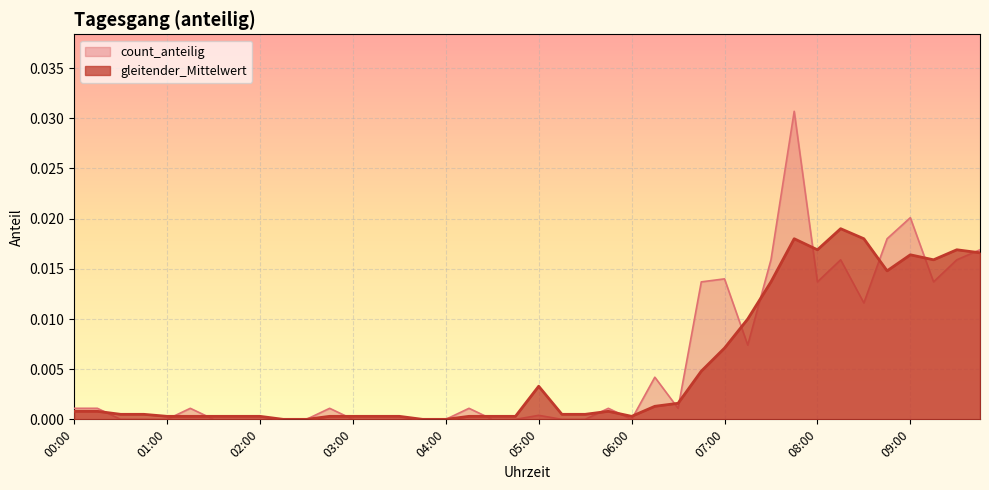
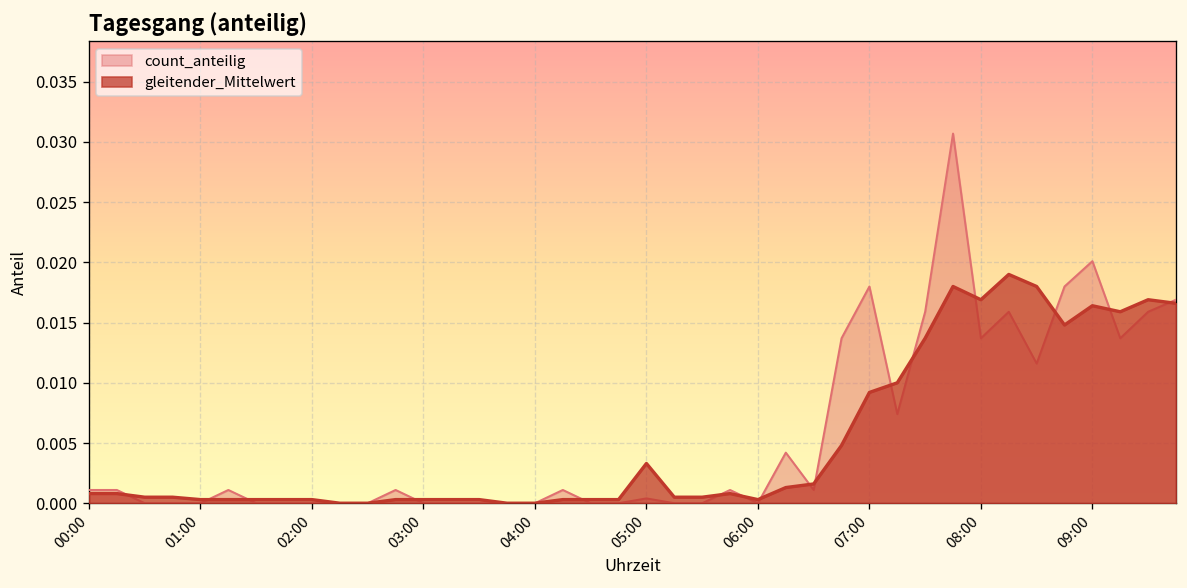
count_anteilig, 07:00: 0.014 -> 0.018
gleitender_Mittelwert, 07:00: 0.0071 -> 0.0092
